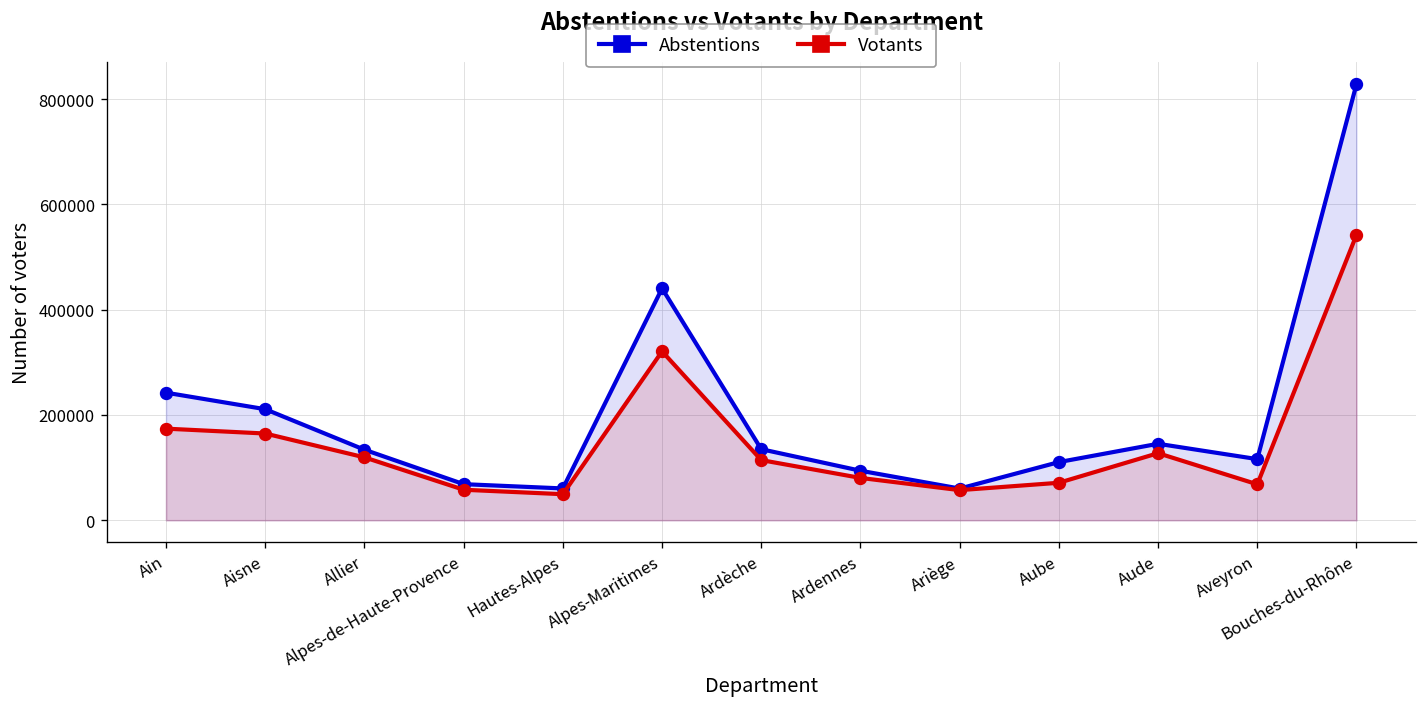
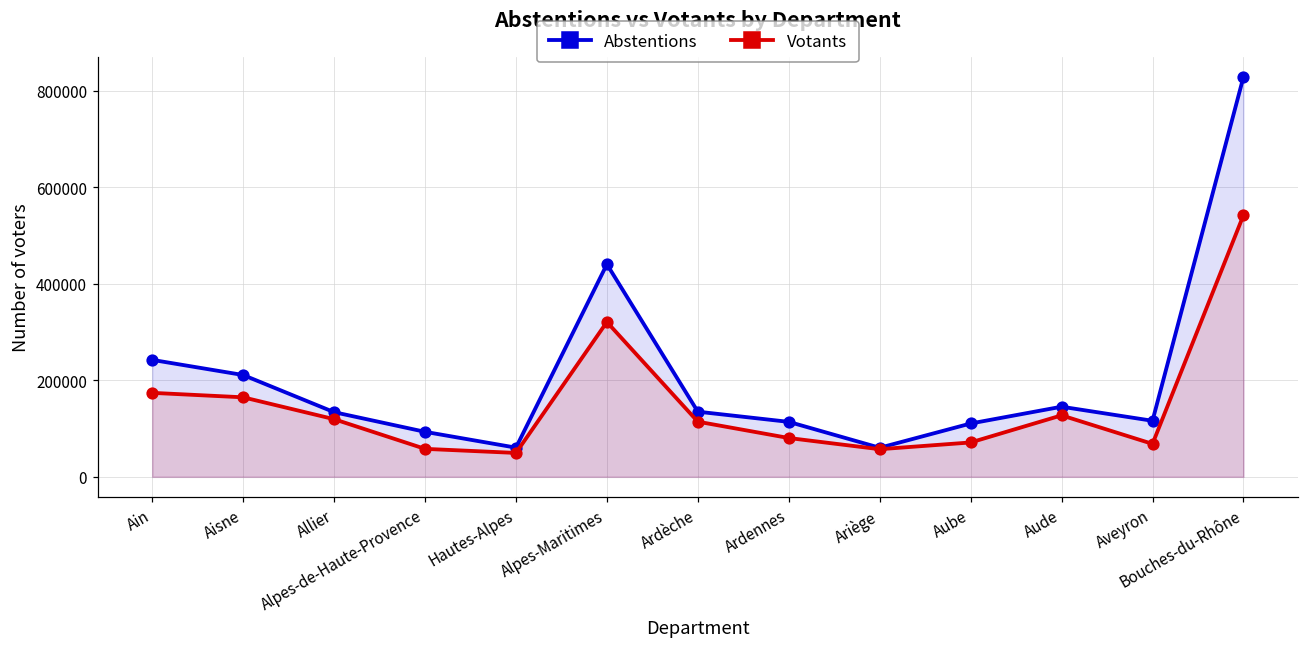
Abstentions, Alpes-de-Haute-Provence: 70000 -> 90000
Abstentions, Ardennes: 90000 -> 110000
